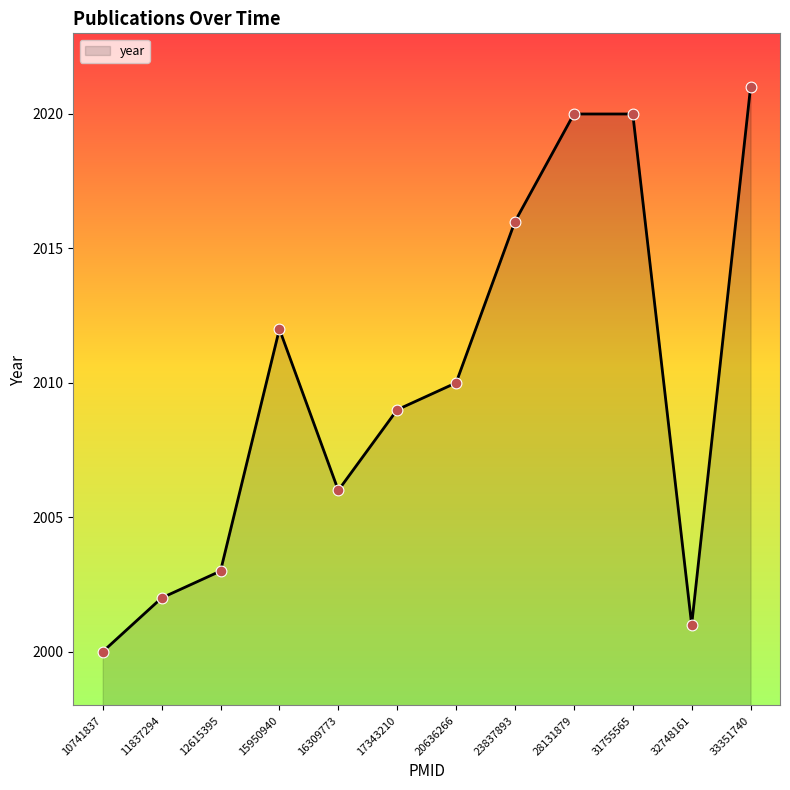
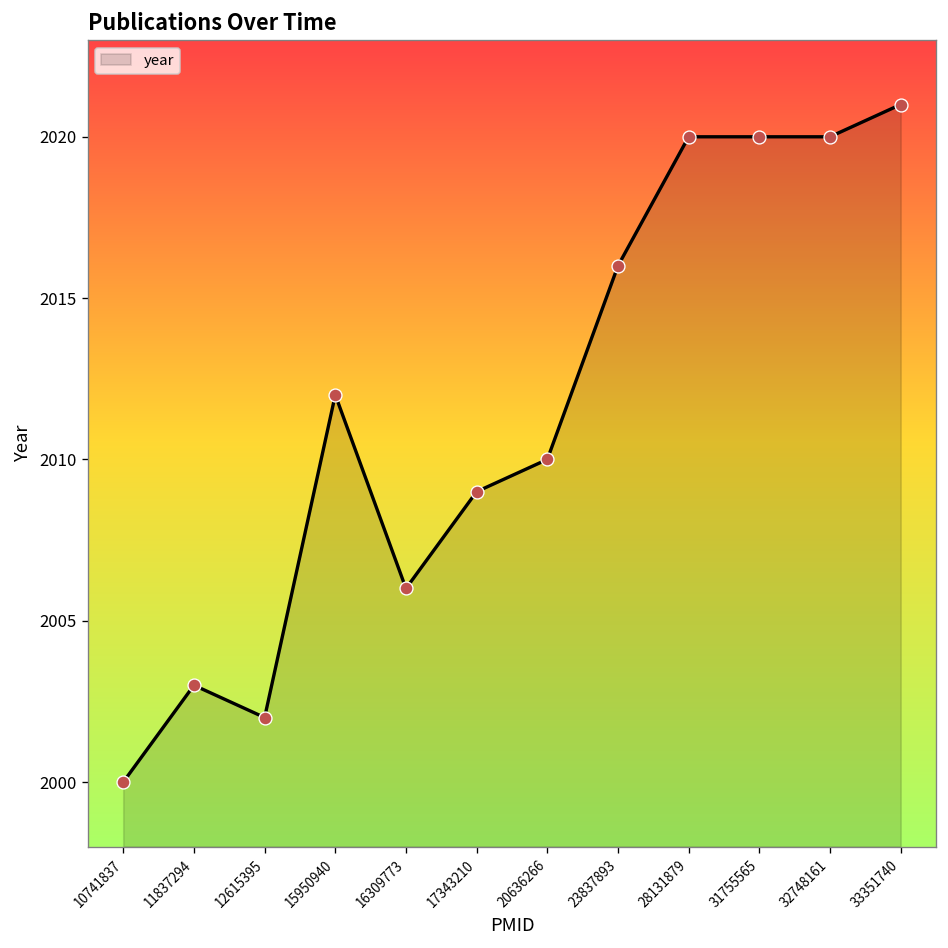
11837294: 2002 -> 2003
12615395: 2003 -> 2002
32748161: 2001 -> 2020
